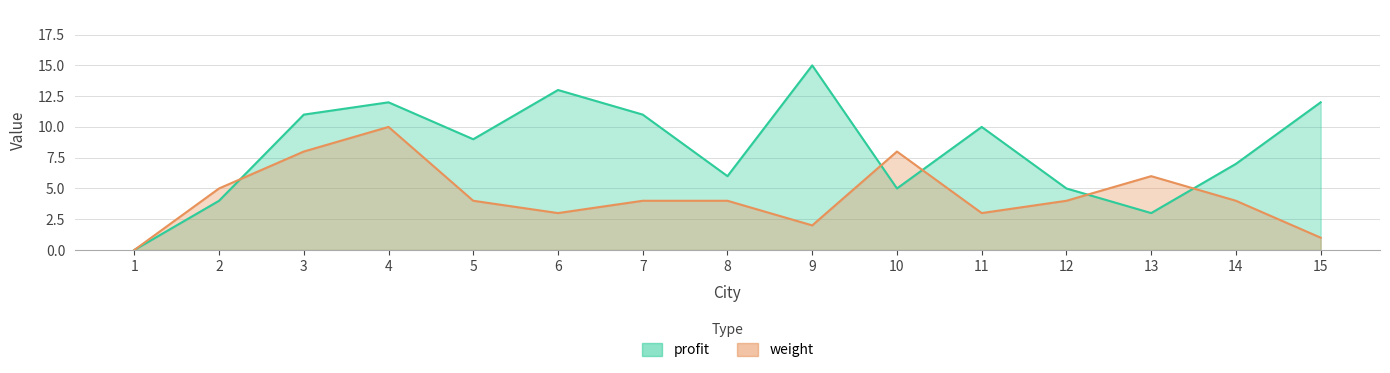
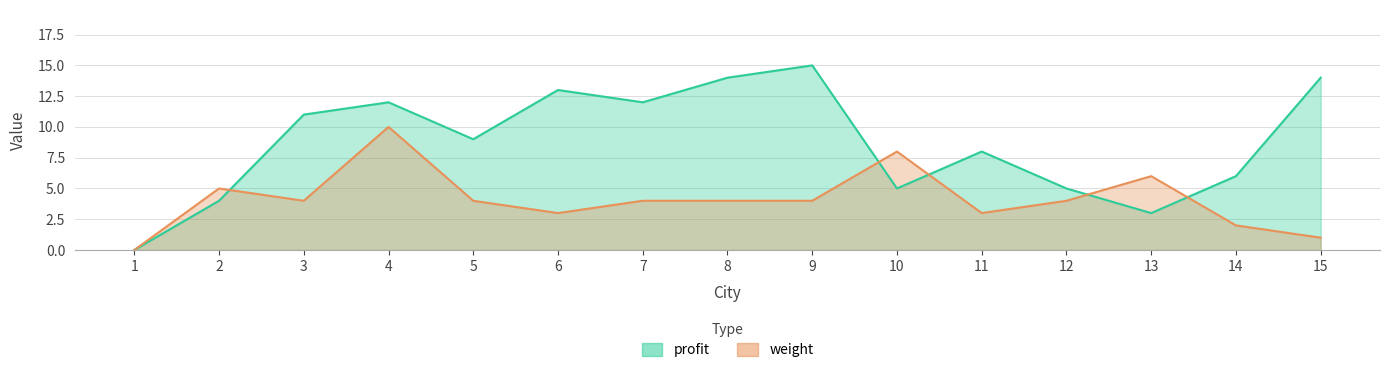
weight, 3: 8 -> 4
profit, 7: 11 -> 12
profit, 8: 6 -> 14
weight, 9: 2 -> 4
profit, 11: 10 -> 8
profit, 14: 7 -> 6
weight, 14: 4 -> 2
profit, 15: 12 -> 14
